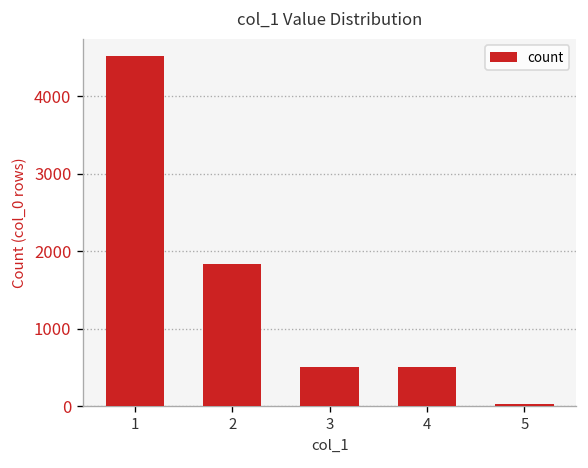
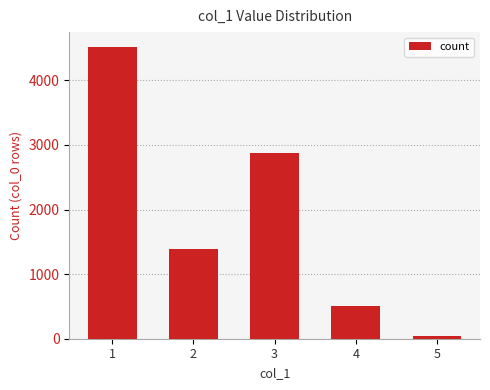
2: 1800 -> 1400
3: 500 -> 2900
